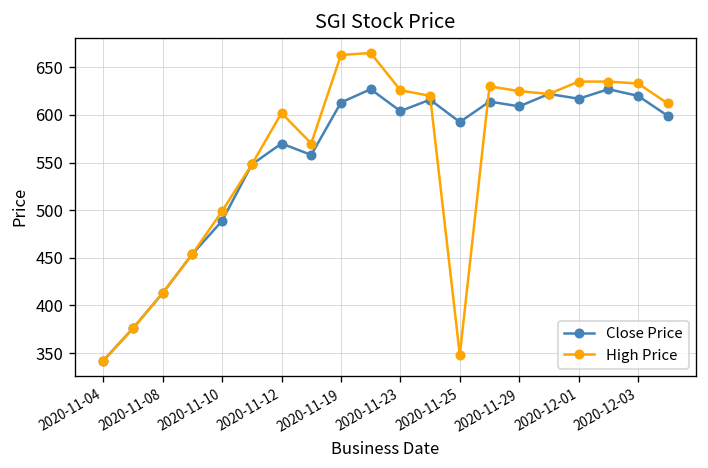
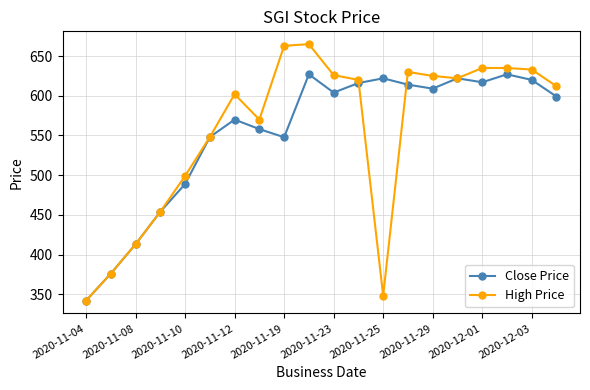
Close Price, 2020-11-19: 610 -> 550
Close Price, 2020-11-25: 590 -> 620
